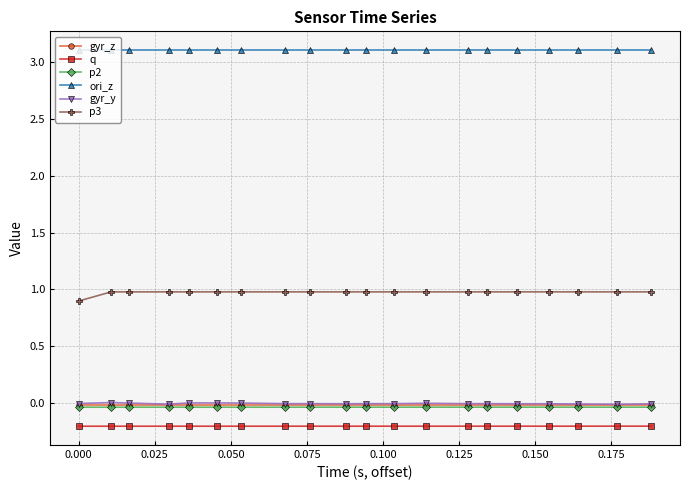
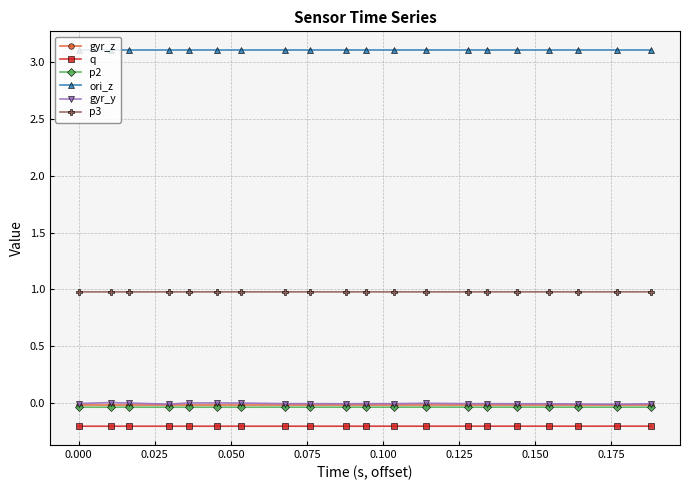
p3, 0.000: 0.90 -> 0.98
